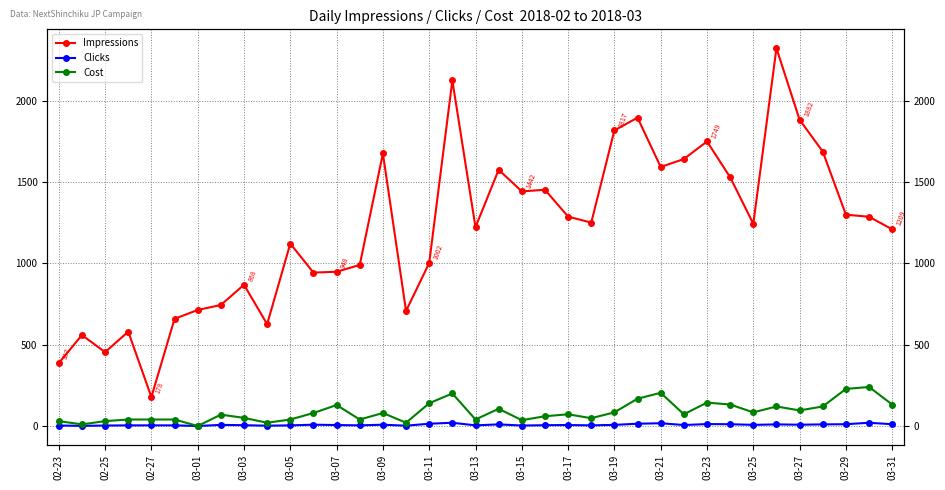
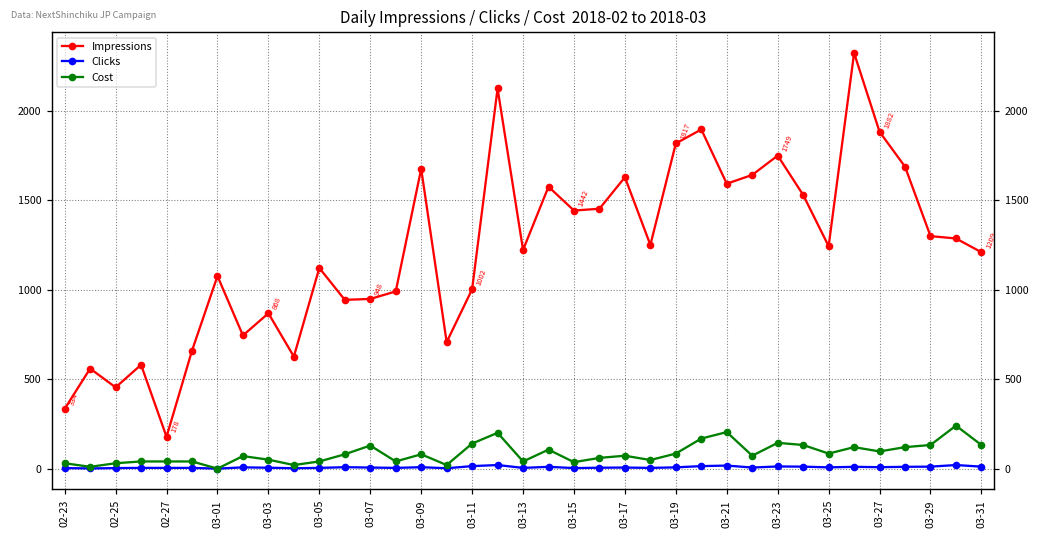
Impressions, 02-23: 387 -> 334
Impressions, 03-01: 710 -> 1080
Impressions, 03-17: 1290 -> 1630
Cost, 03-29: 230 -> 130
